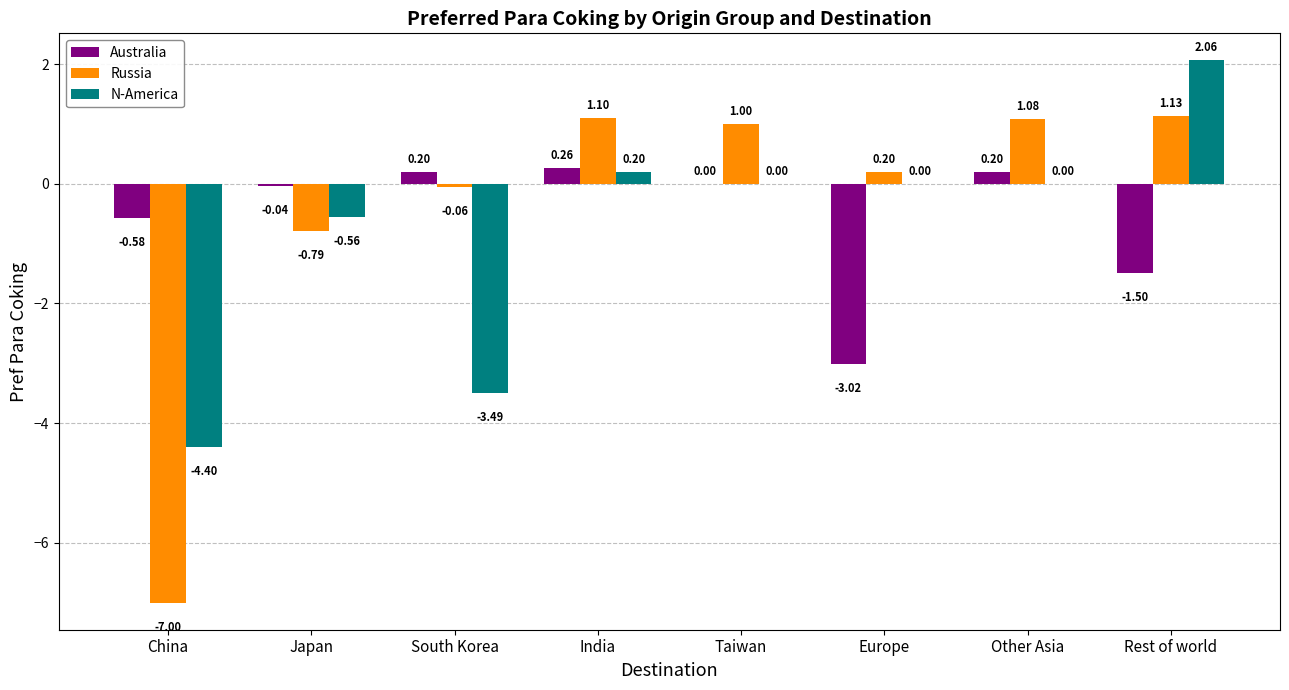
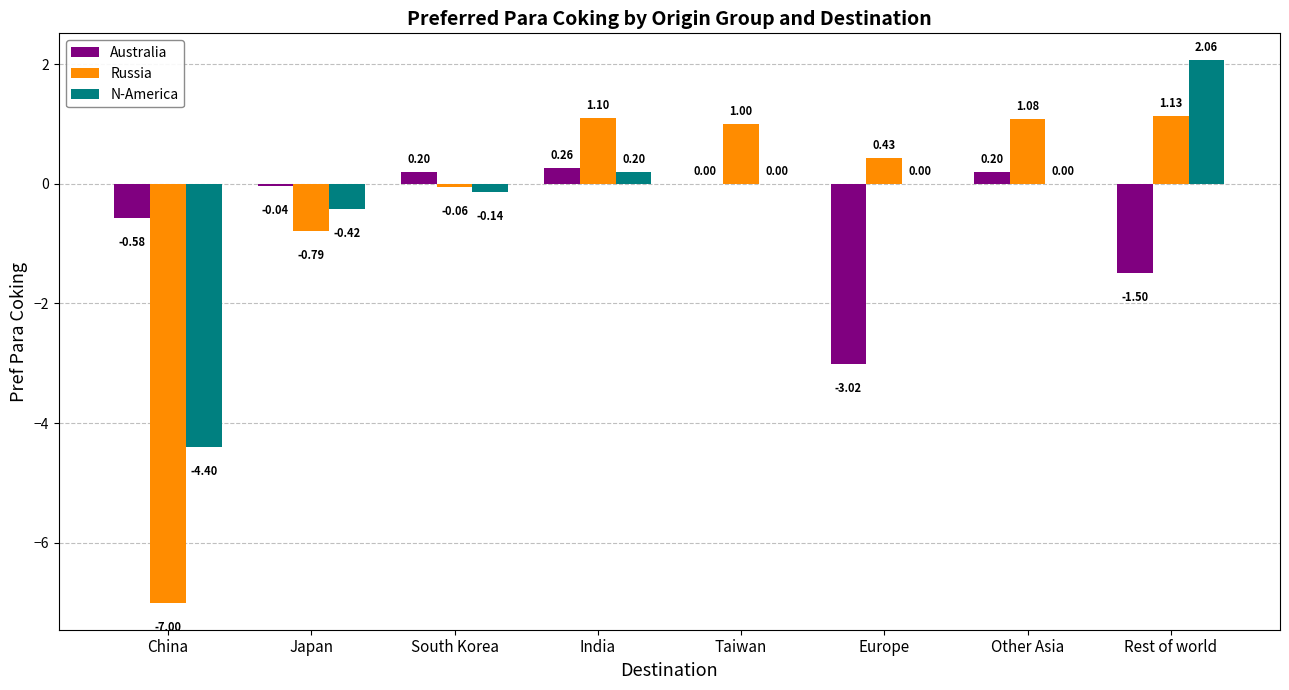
N-America, Japan: -0.56 -> -0.42
N-America, South Korea: -3.49 -> -0.14
Russia, Europe: 0.20 -> 0.43
